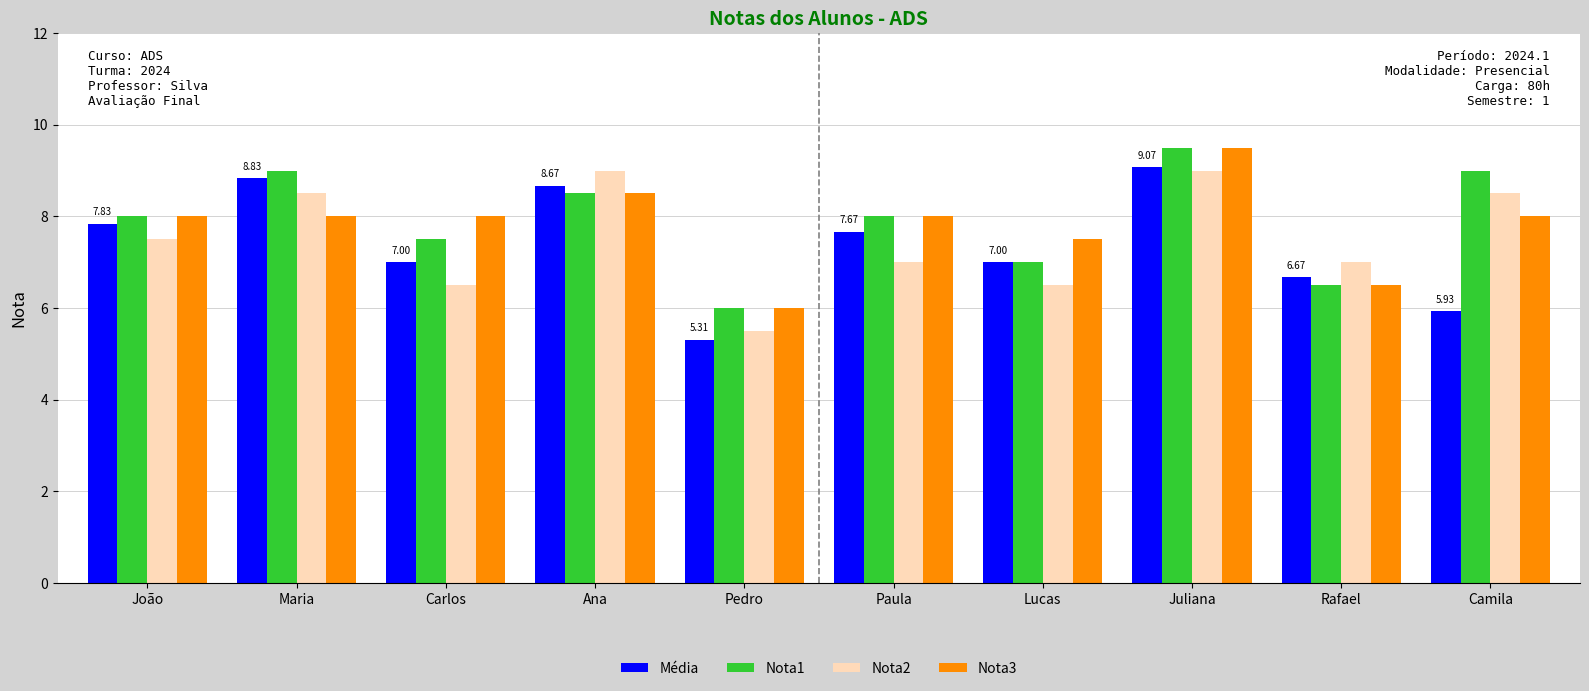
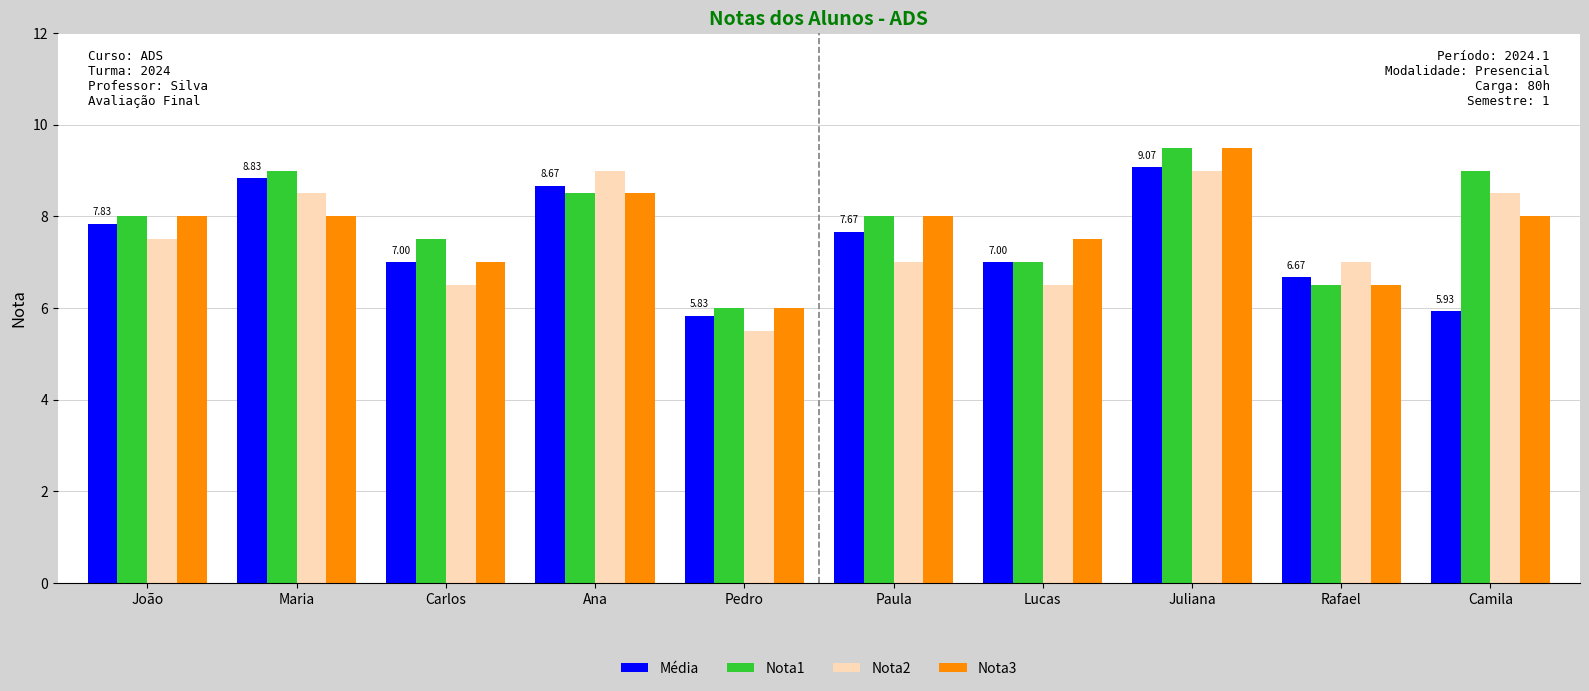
Nota3, Carlos: 8 -> 7
Média, Pedro: 5.31 -> 5.83
